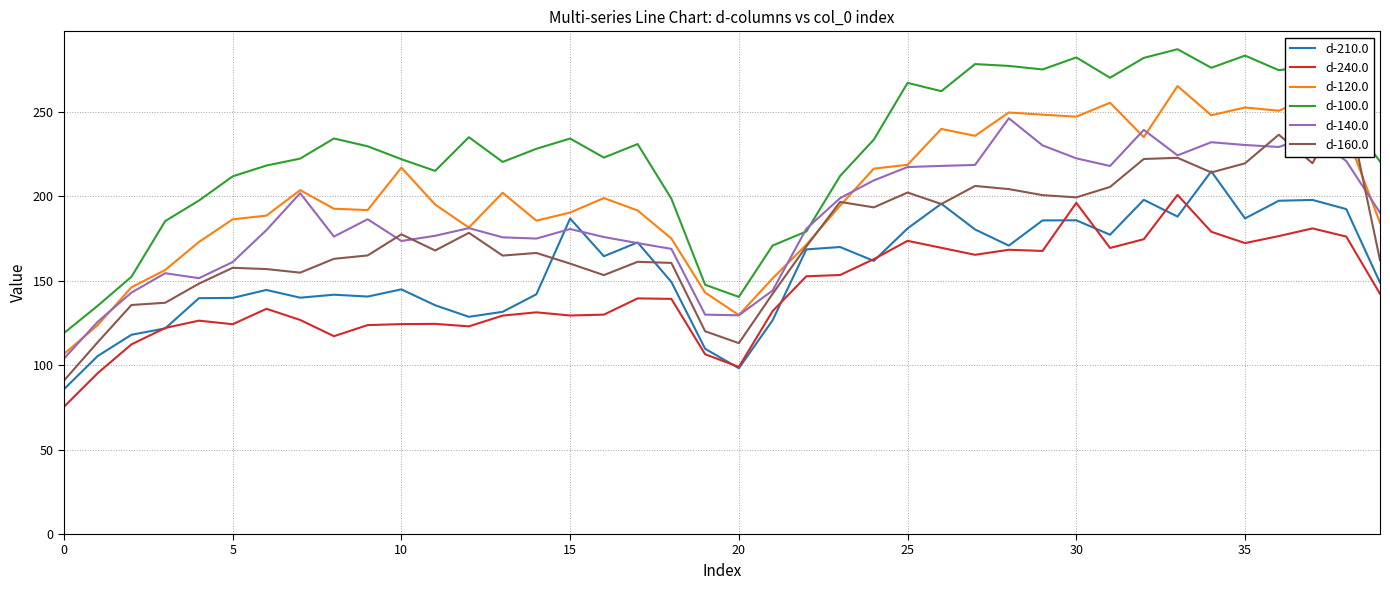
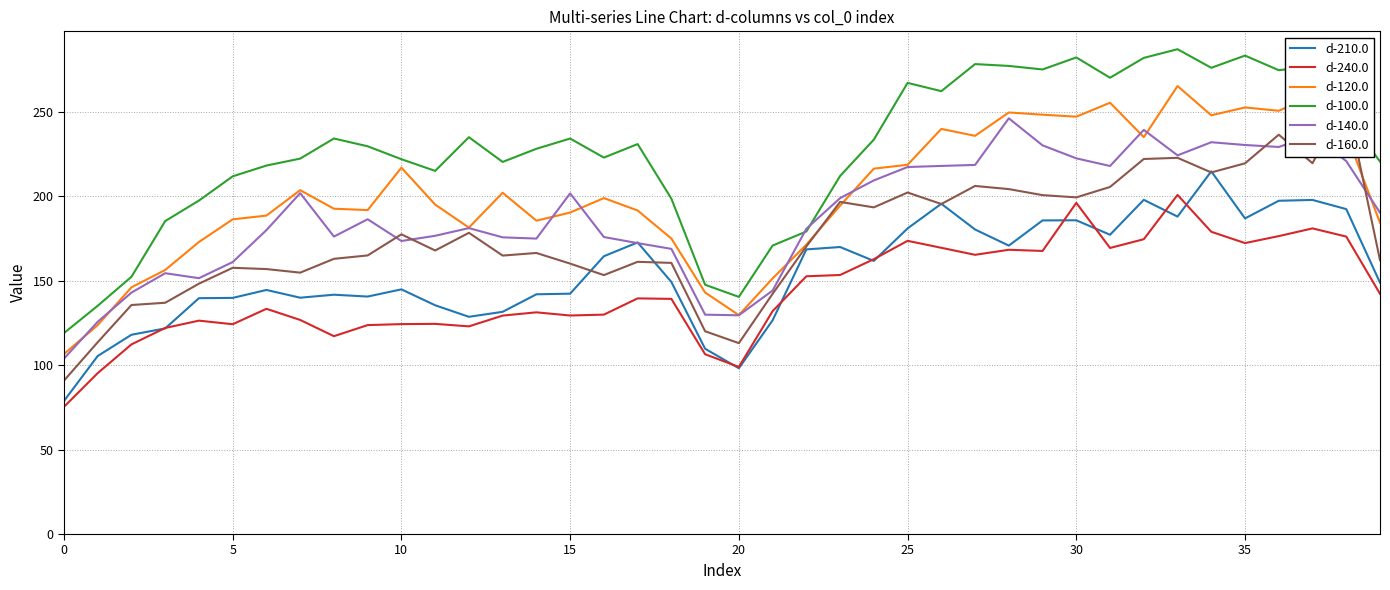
d-210.0, 0: 86 -> 79
d-210.0, 15: 187 -> 142
d-140.0, 15: 181 -> 202
